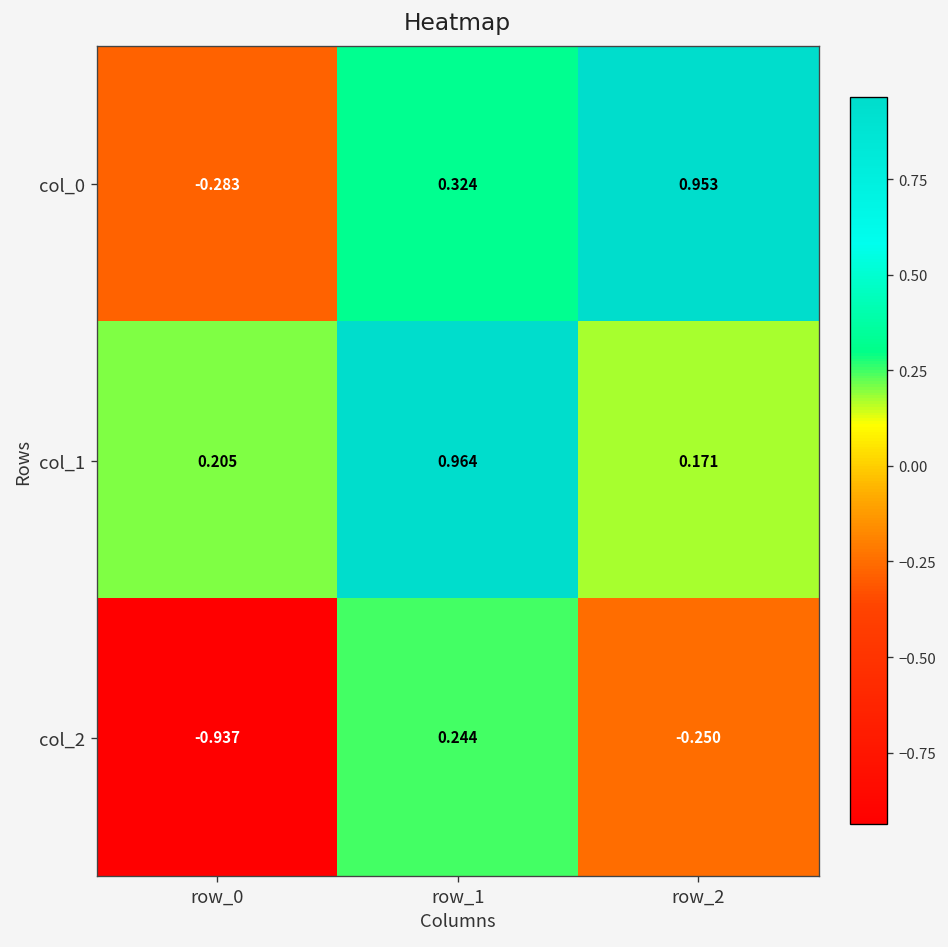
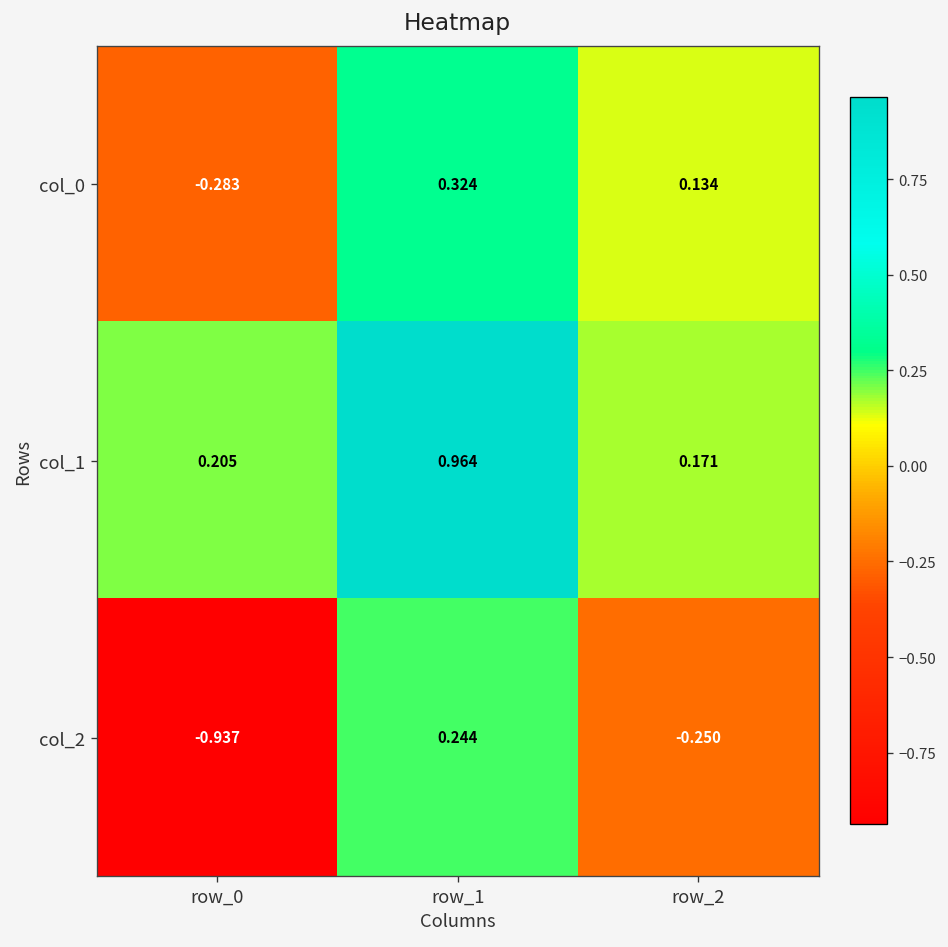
col_0, row_2: 0.953 -> 0.134
